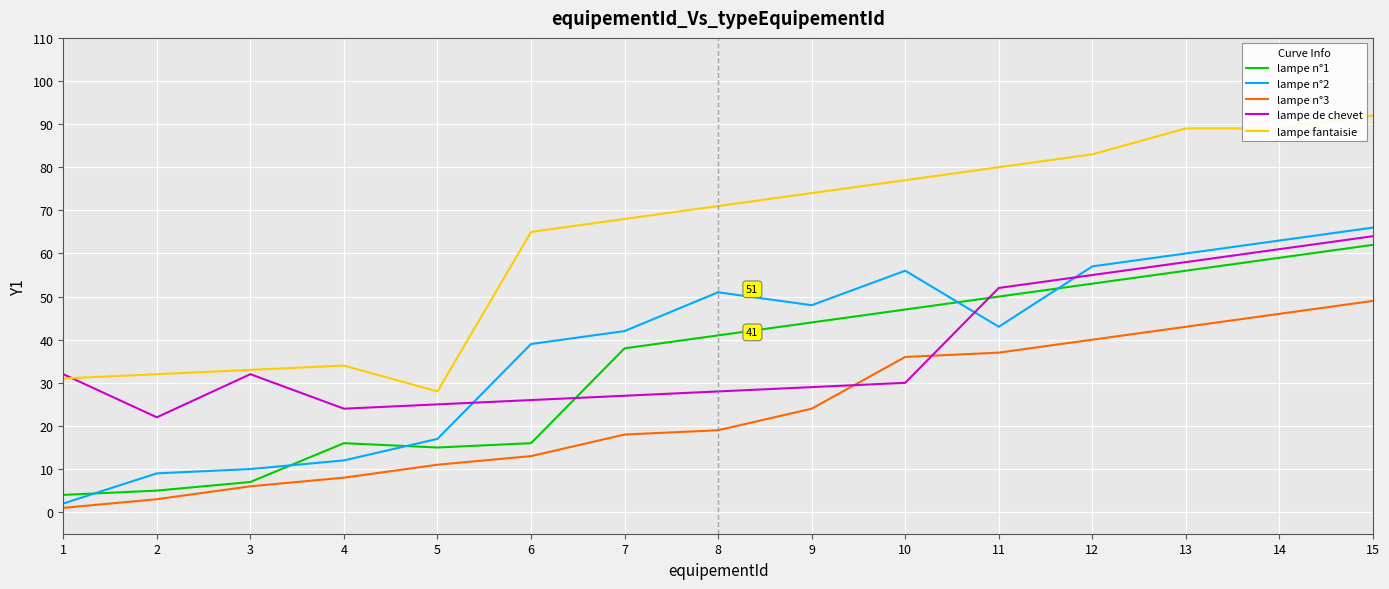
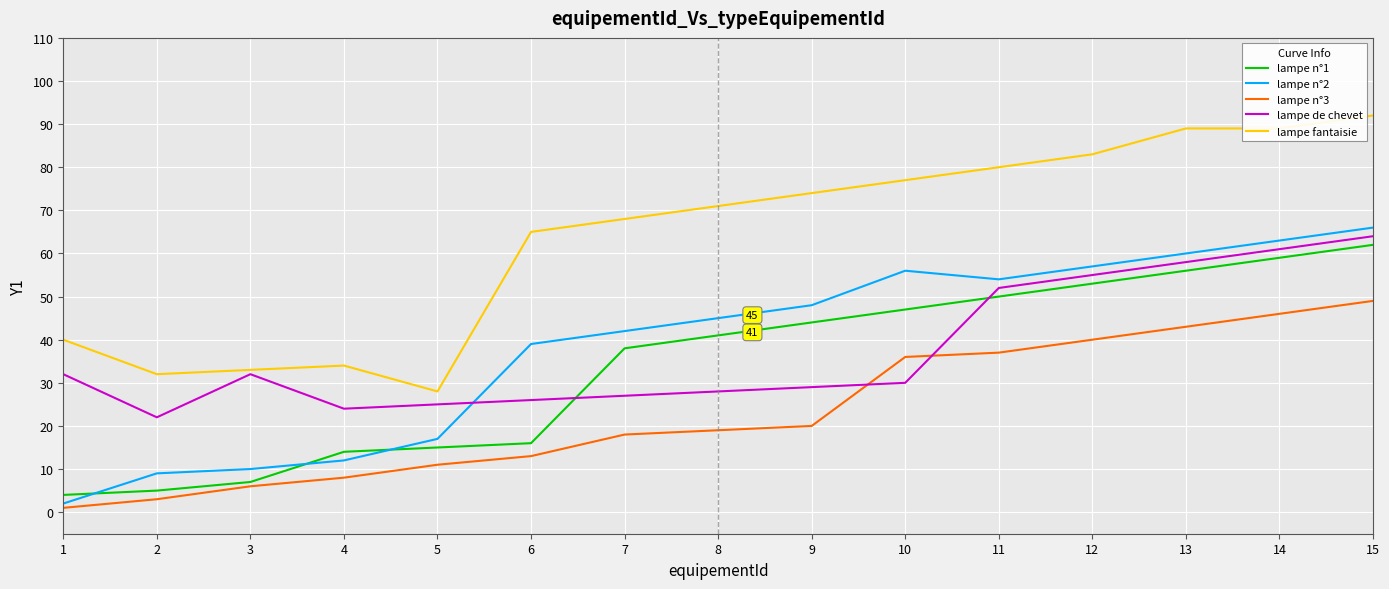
lampe fantaisie, 1: 31 -> 40
lampe n°1, 4: 16 -> 14
lampe n°2, 8: 51 -> 45
lampe n°3, 9: 24 -> 20
lampe n°2, 11: 43 -> 54
